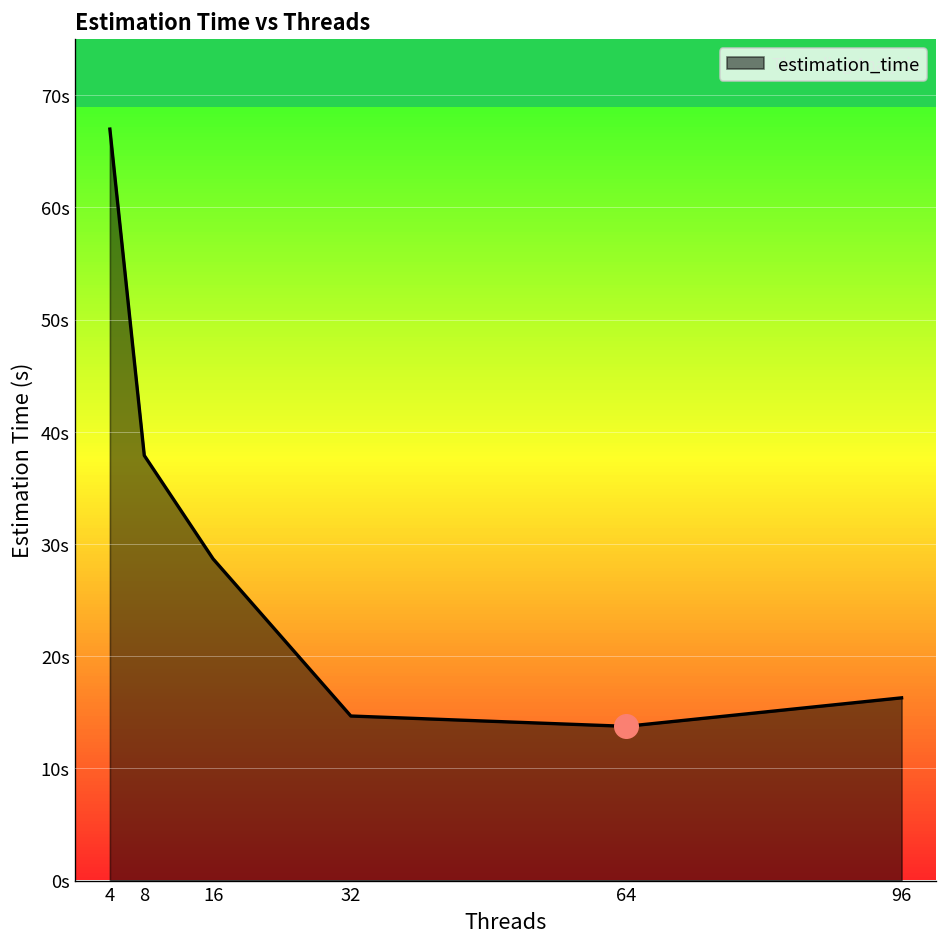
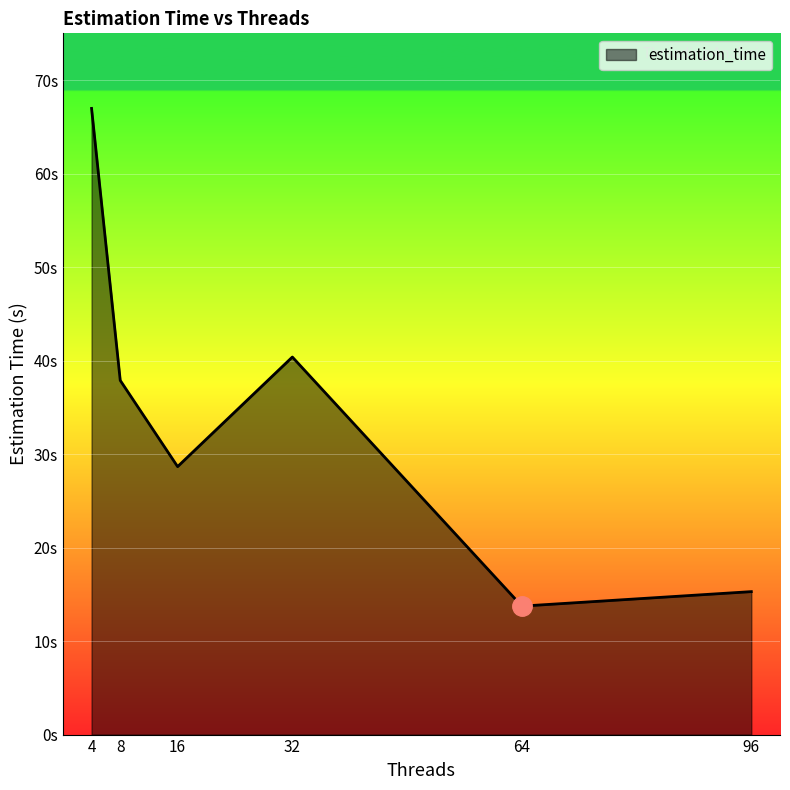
estimation_time, 32: 15s -> 40s
estimation_time, 96: 16s -> 15s
